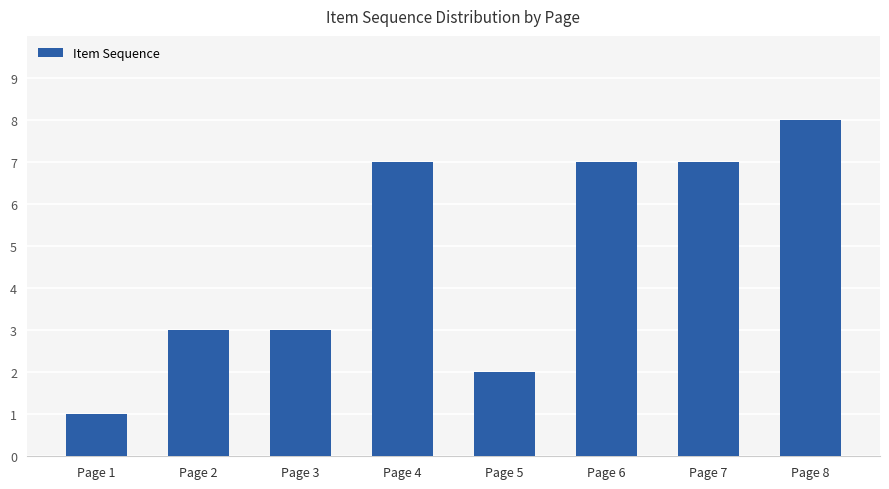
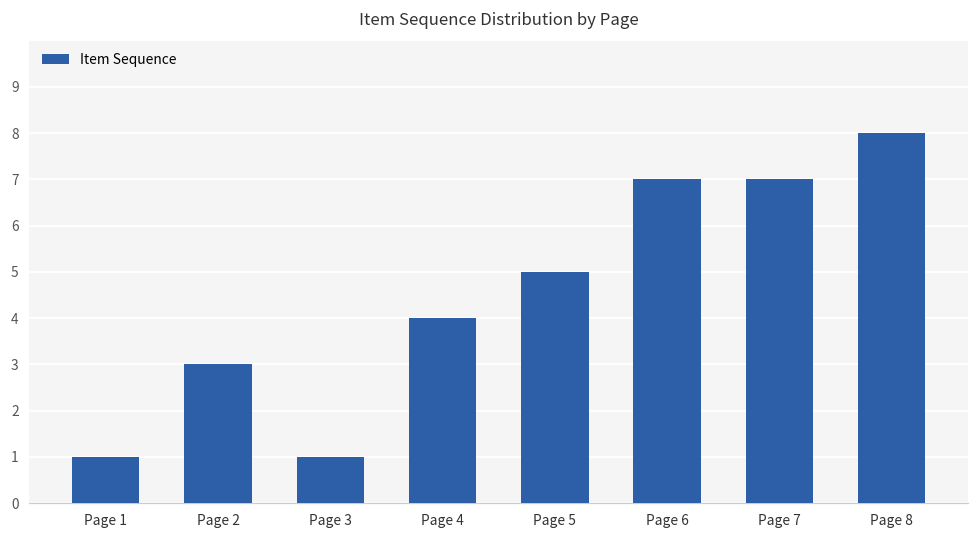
Page 3: 3 -> 1
Page 4: 7 -> 4
Page 5: 2 -> 5
